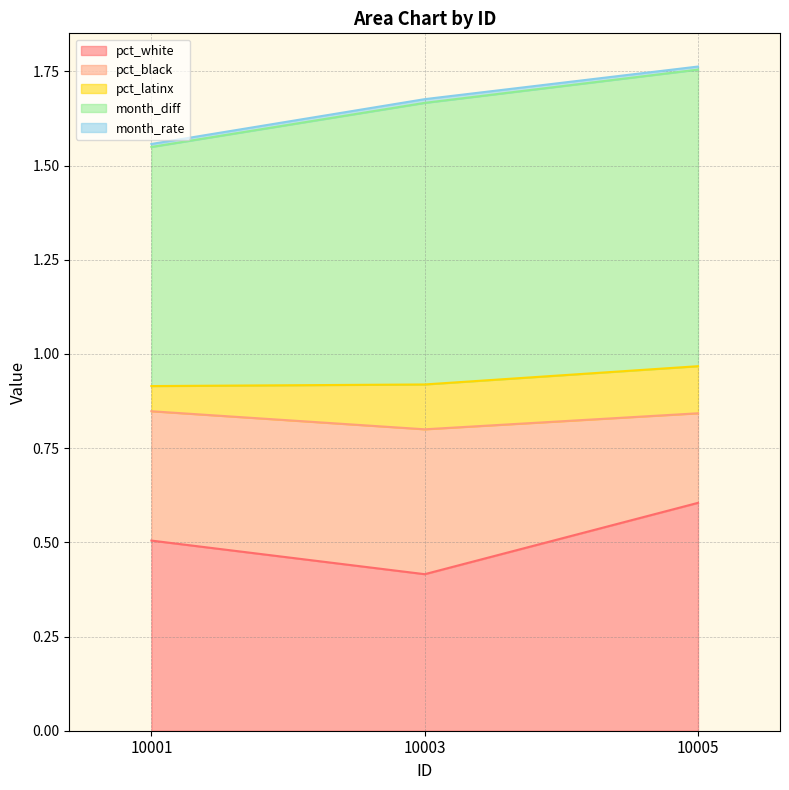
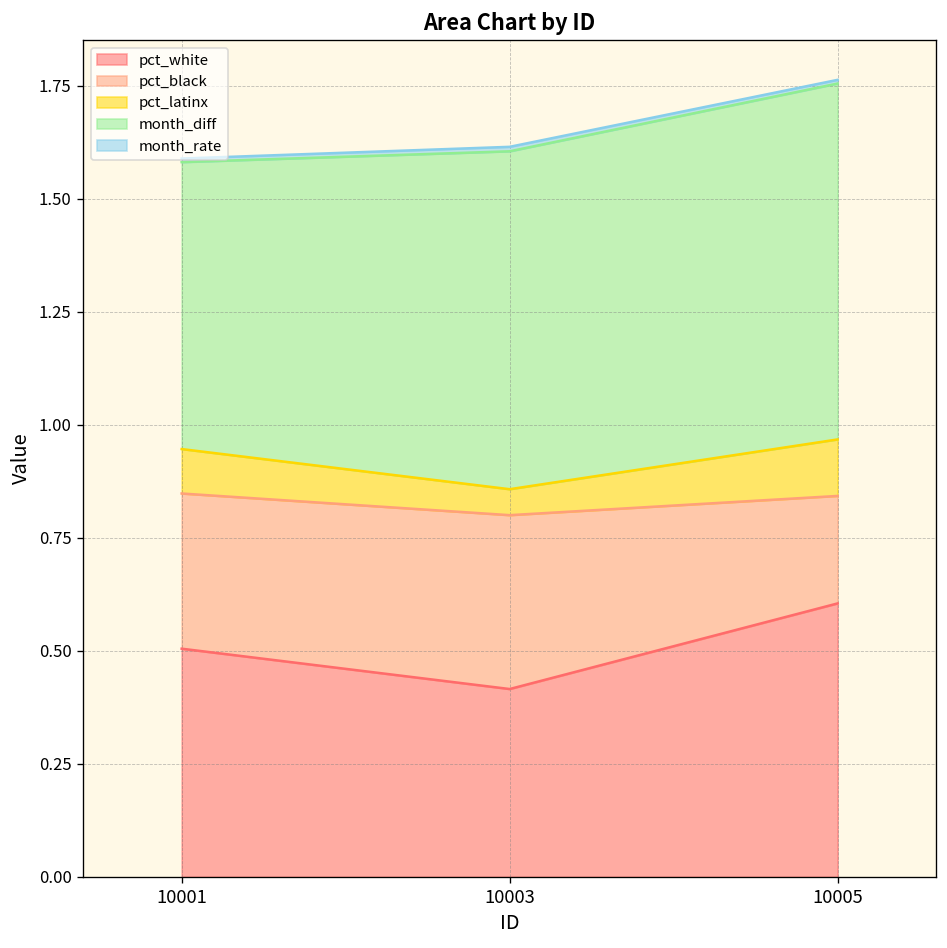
pct_latinx, 10001: 0.07 -> 0.10
pct_latinx, 10003: 0.12 -> 0.06
